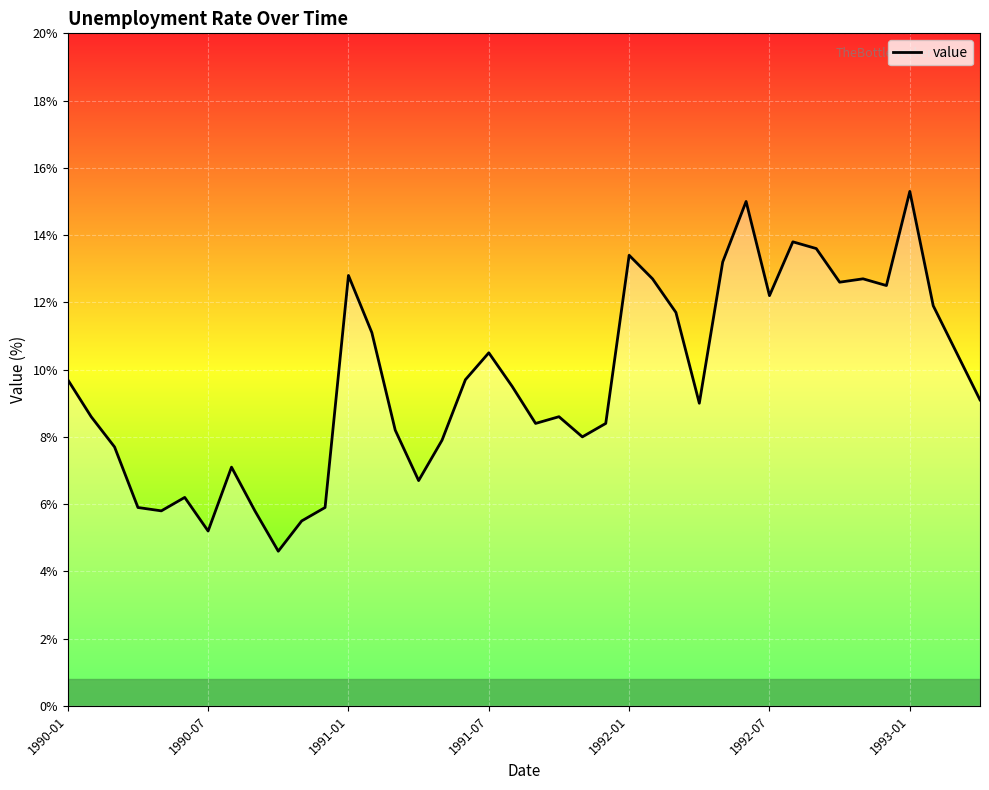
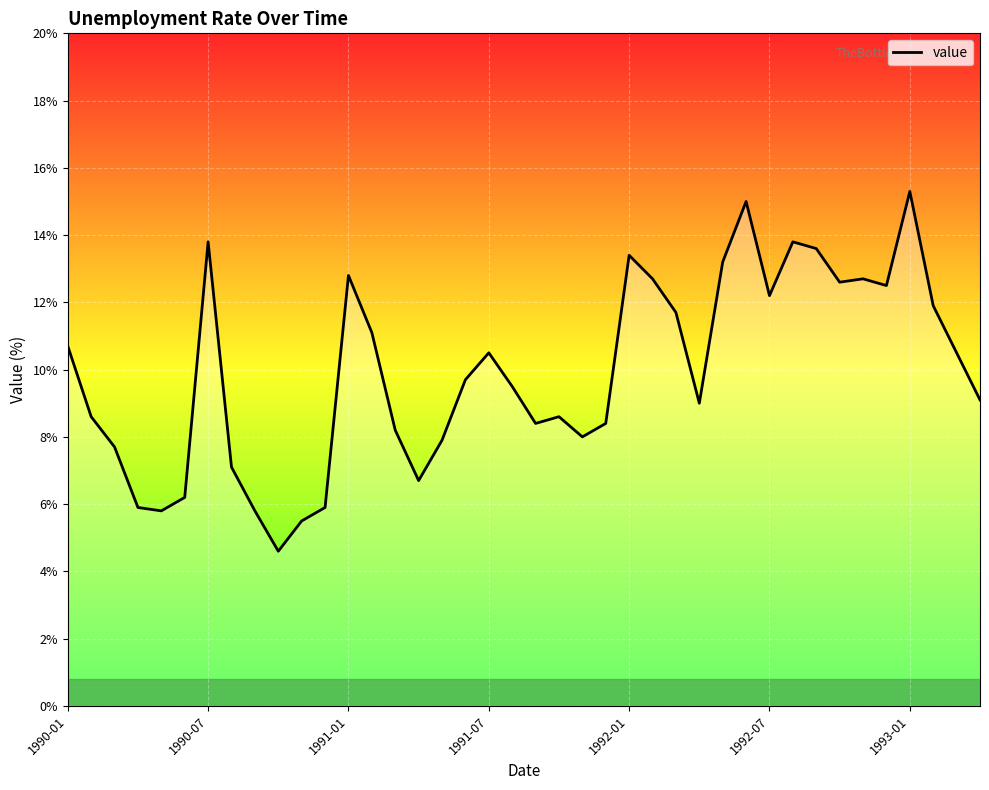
1990-01: 9.7% -> 10.7%
1990-07: 5.2% -> 13.8%
